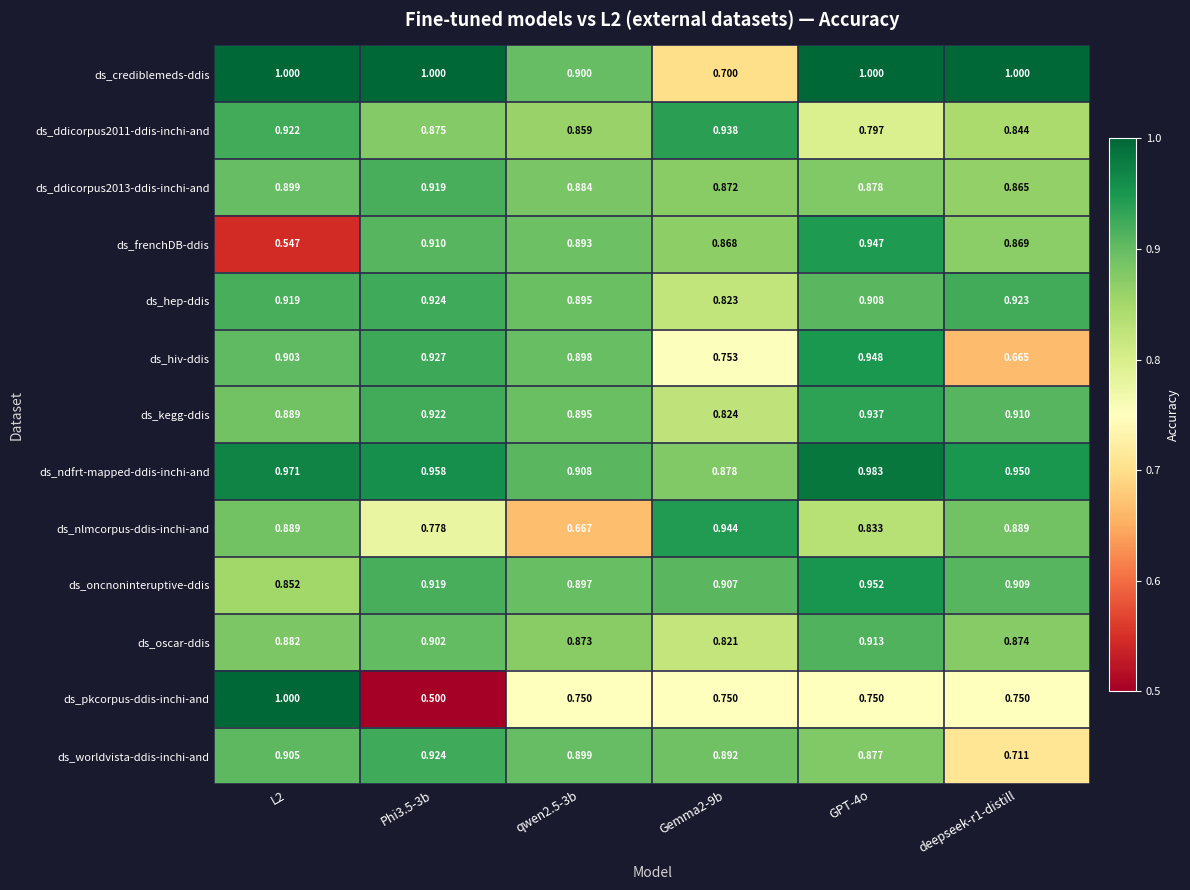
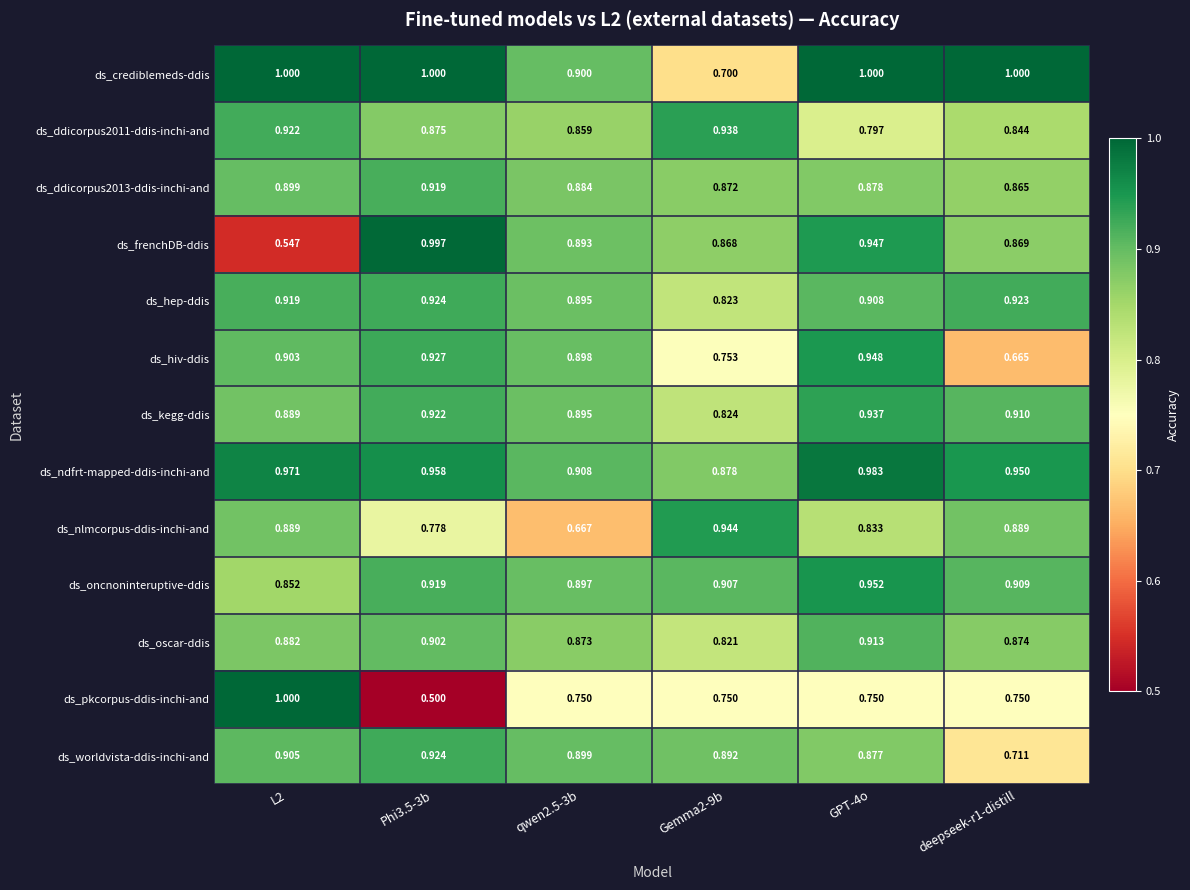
ds_frenchDB-ddis, Phi3.5-3b: 0.910 -> 0.997
